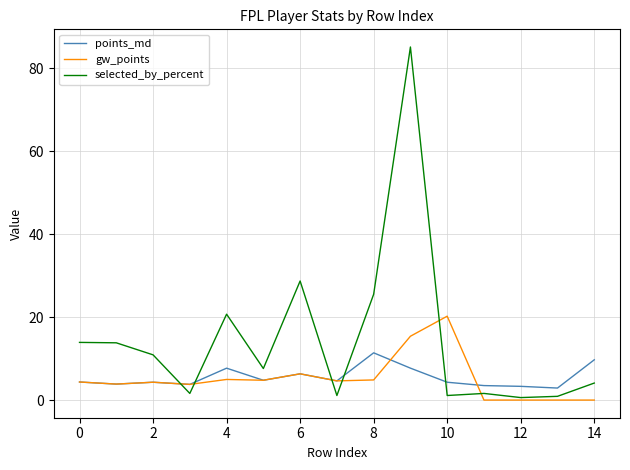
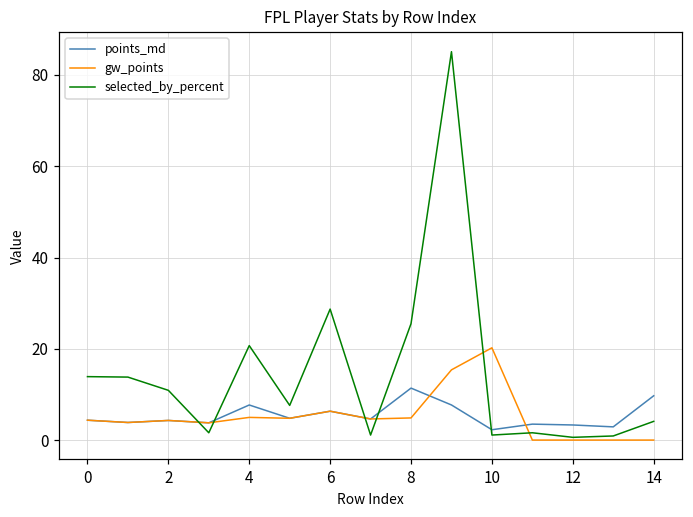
points_md, 10: 4 -> 2
